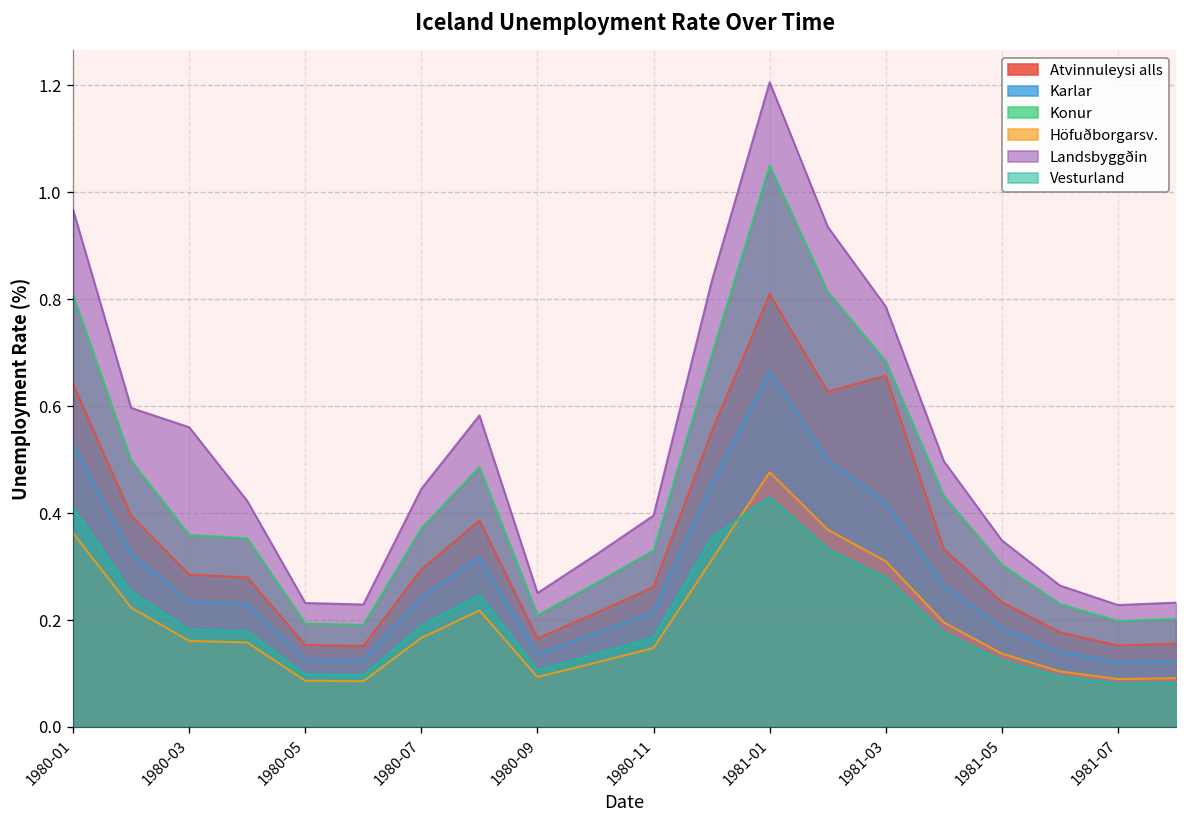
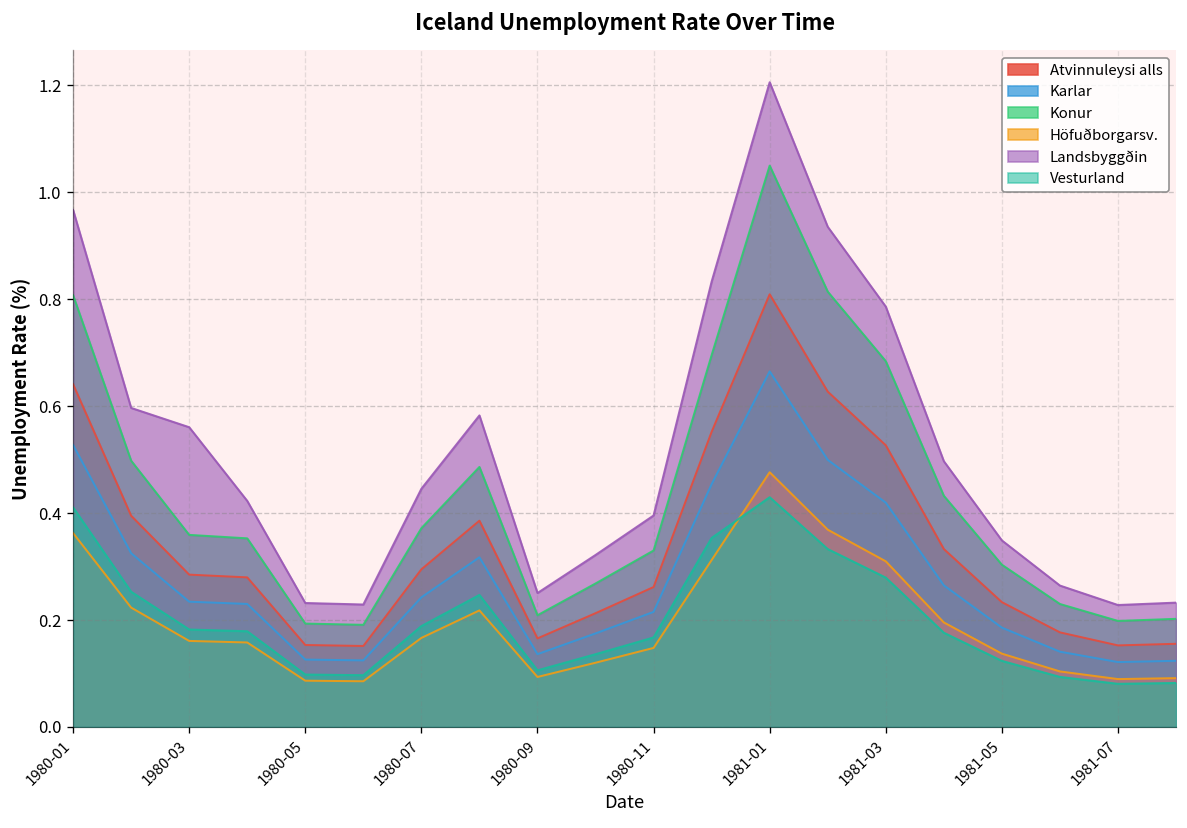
Atvinnuleysi alls, 1981-03: 0.66 -> 0.53
